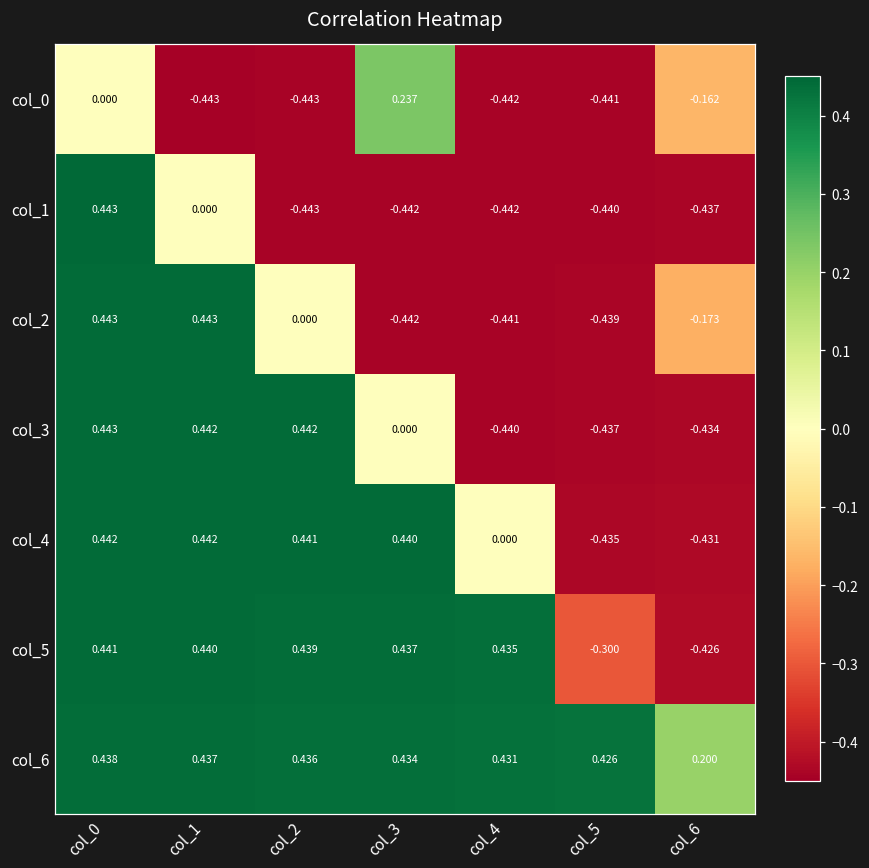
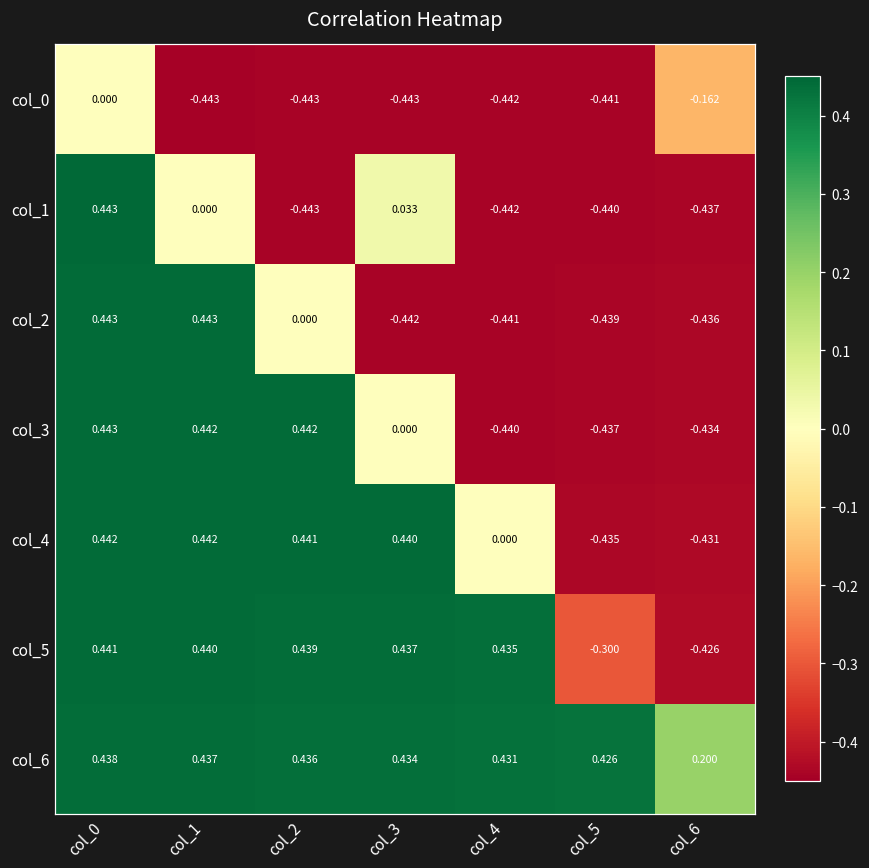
col_0, col_3: 0.237 -> -0.443
col_1, col_3: -0.442 -> 0.033
col_2, col_6: -0.173 -> -0.436
